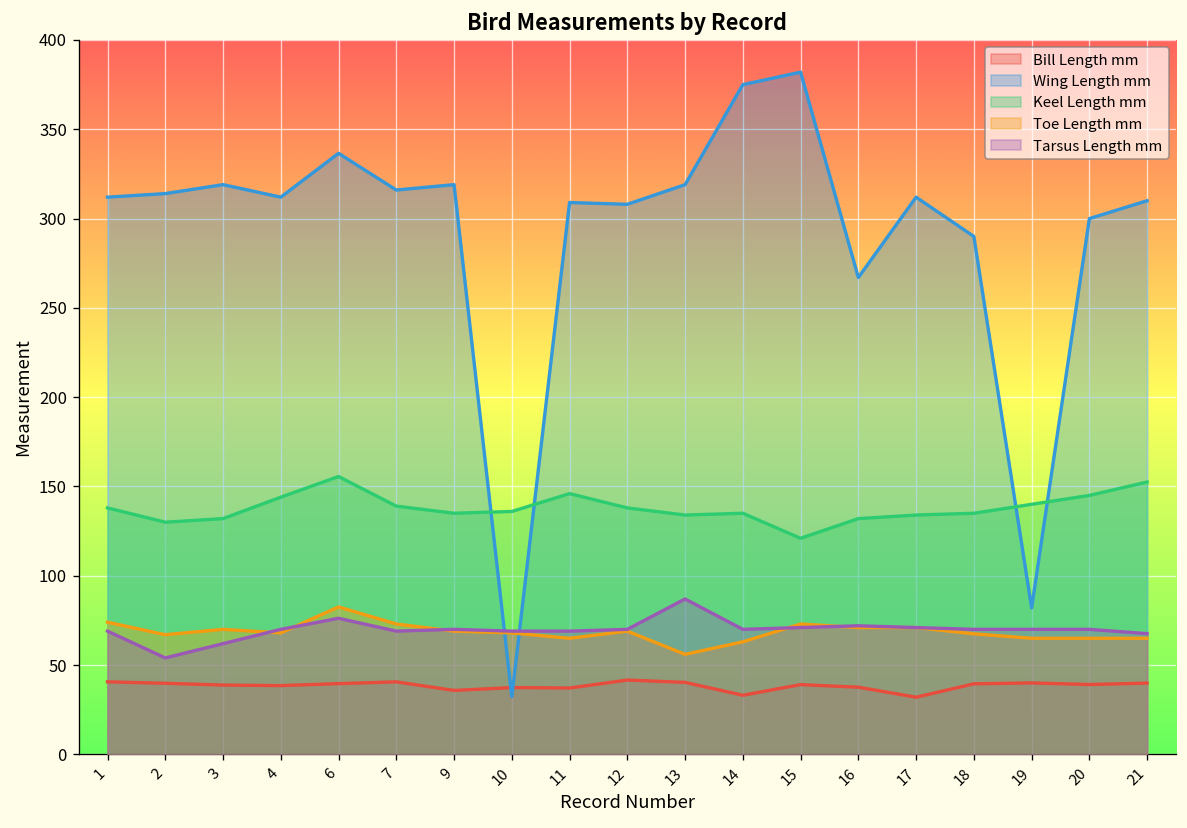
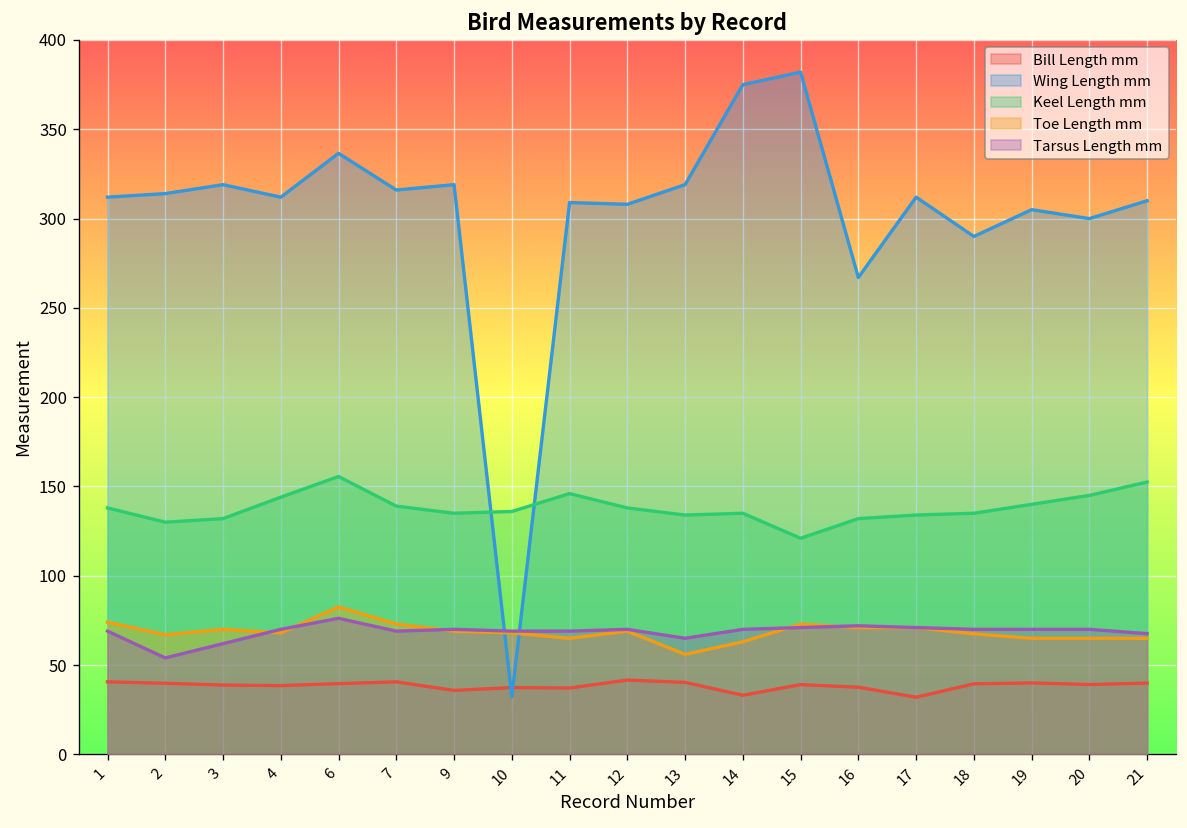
Tarsus Length mm, 13: 87 -> 65
Wing Length mm, 19: 82 -> 305
